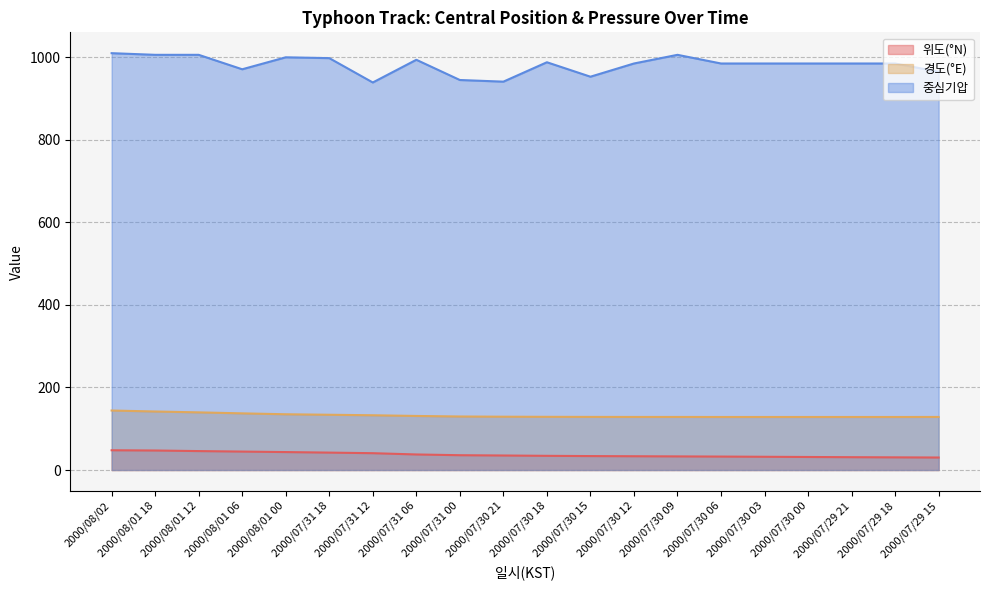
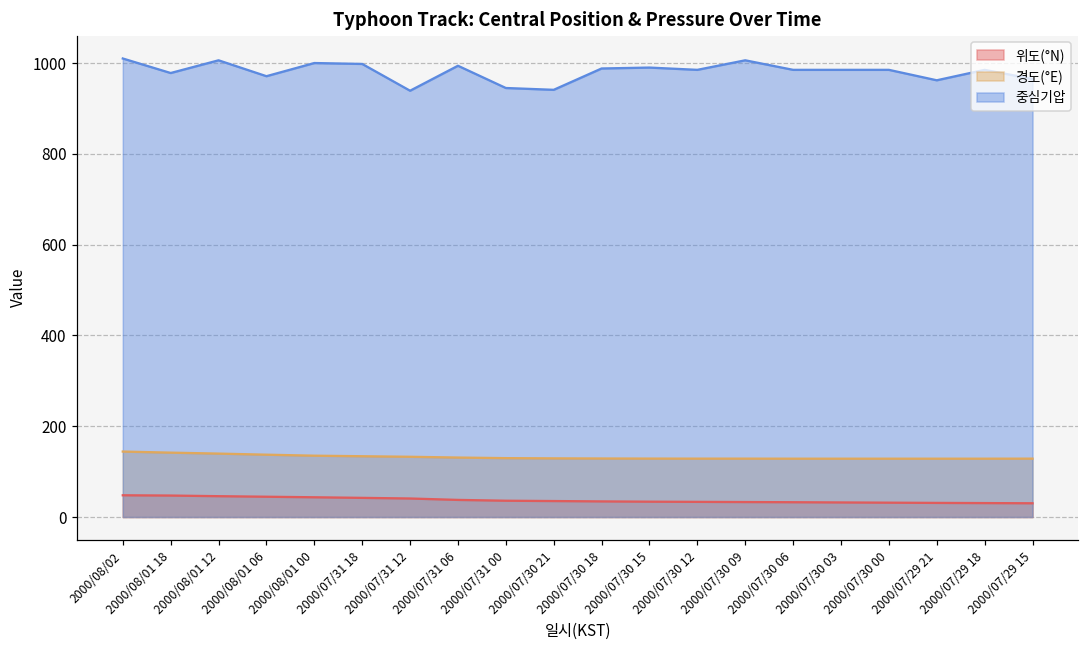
중심기압, 2000/08/01 18: 1010 -> 980
중심기압, 2000/07/30 15: 950 -> 990
중심기압, 2000/07/29 21: 990 -> 960
